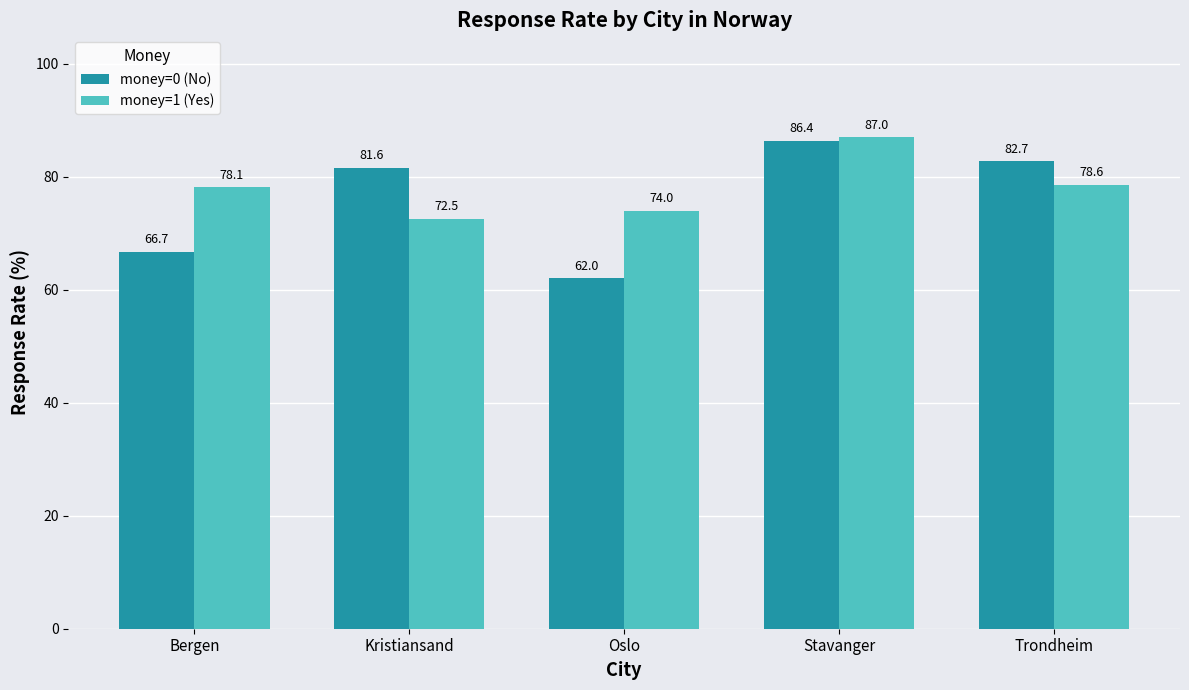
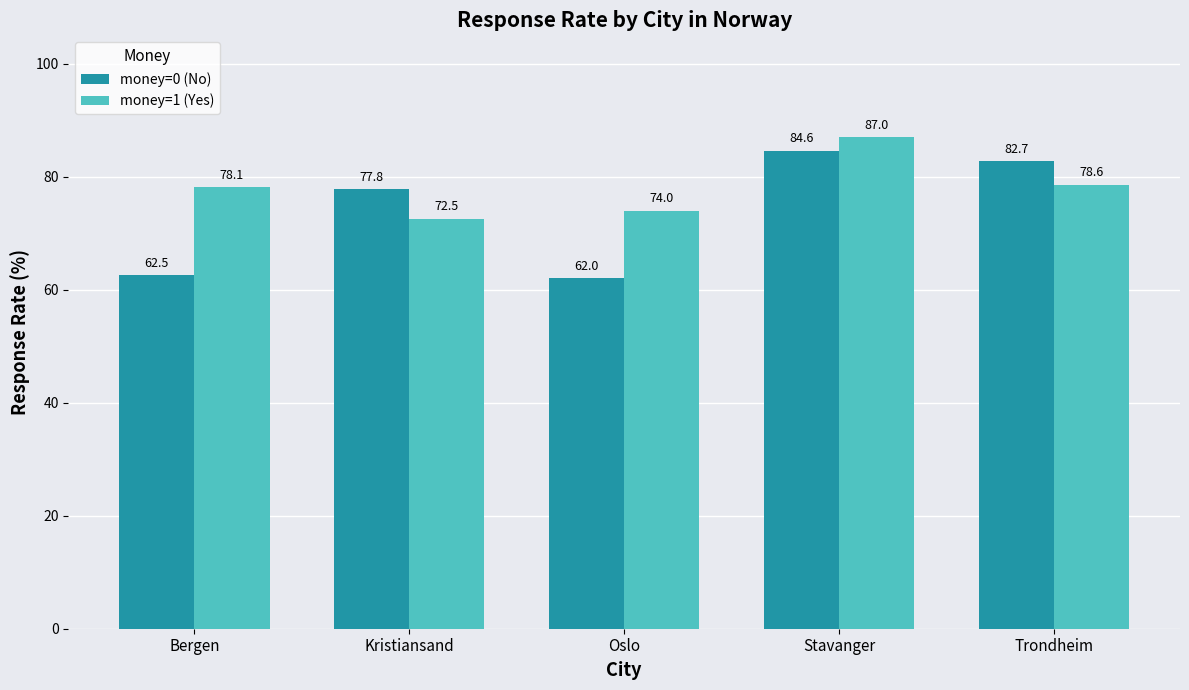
money=0 (No), Bergen: 66.7 -> 62.5
money=0 (No), Kristiansand: 81.6 -> 77.8
money=0 (No), Stavanger: 86.4 -> 84.6
